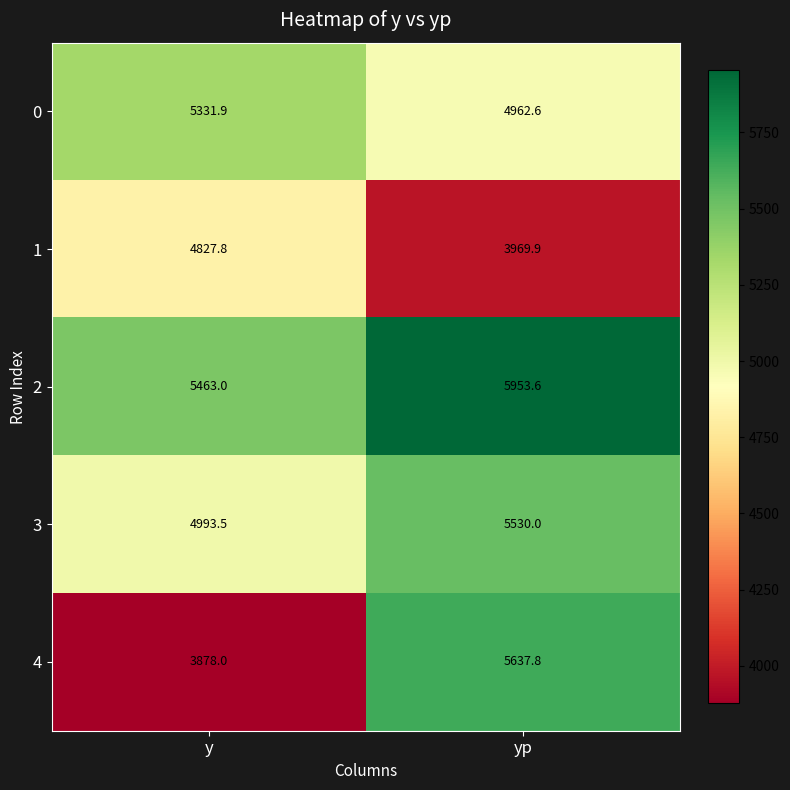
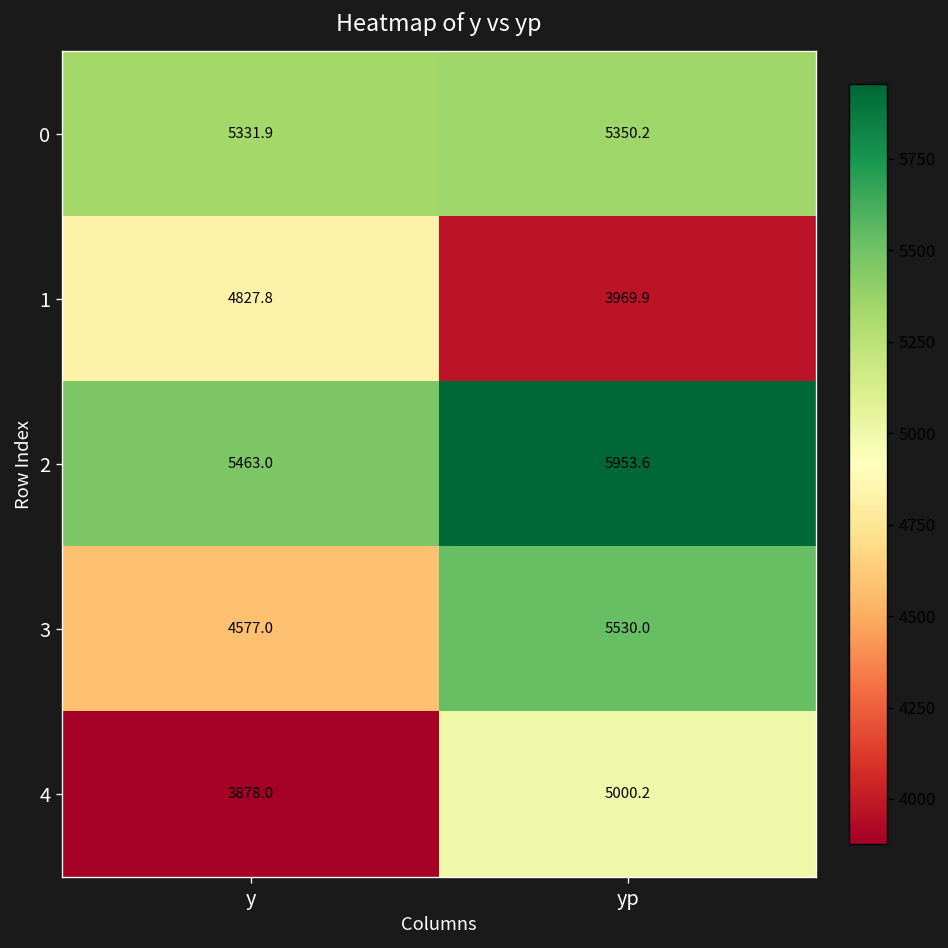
0, yp: 4962.6 -> 5350.2
3, y: 4993.5 -> 4577.0
4, yp: 5637.8 -> 5000.2
